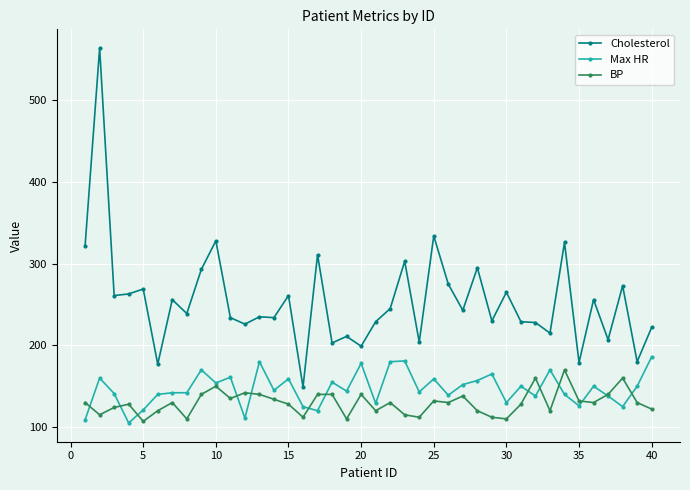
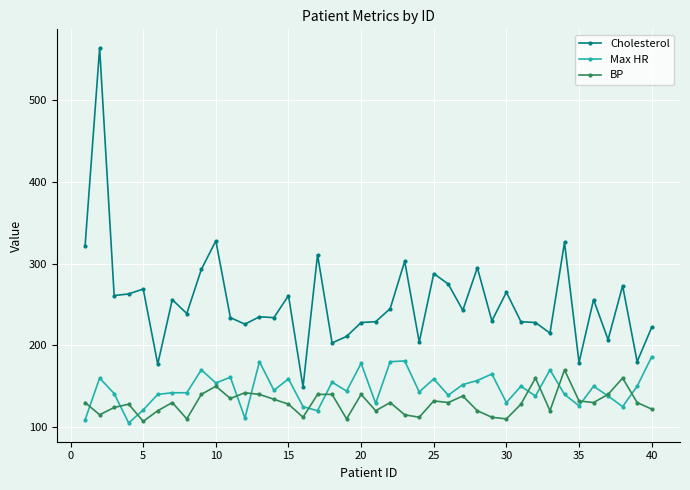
Cholesterol, 20: 200 -> 230
Cholesterol, 25: 330 -> 290
